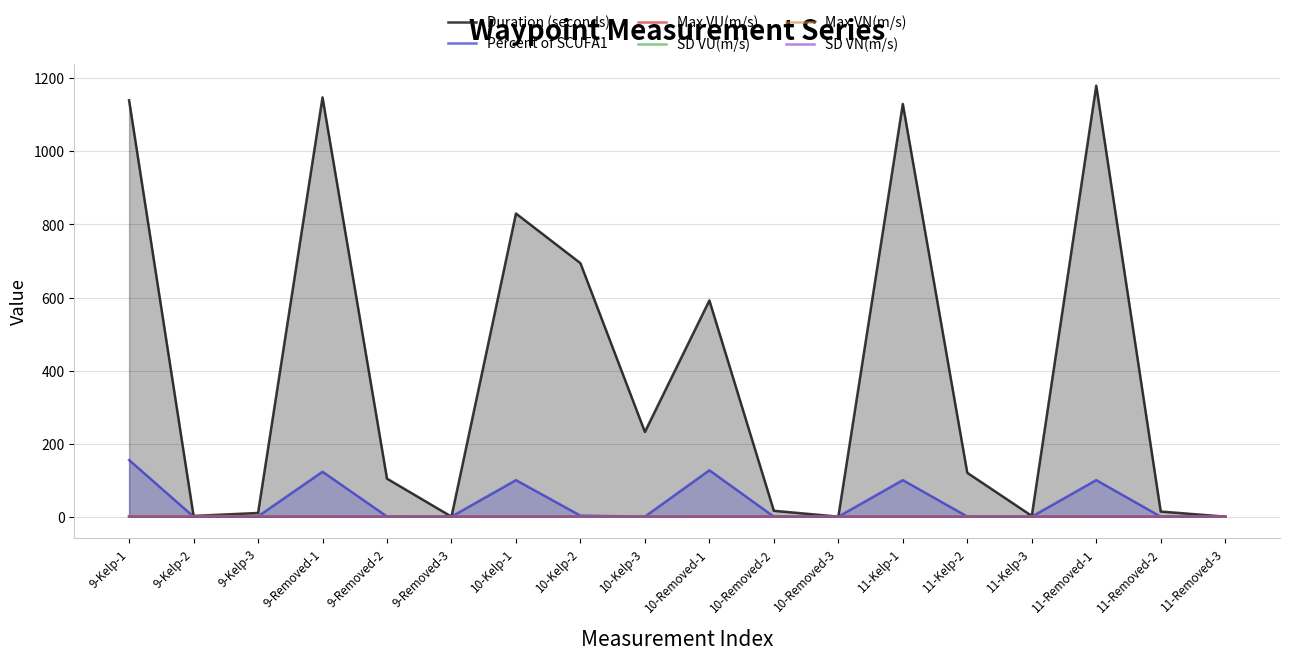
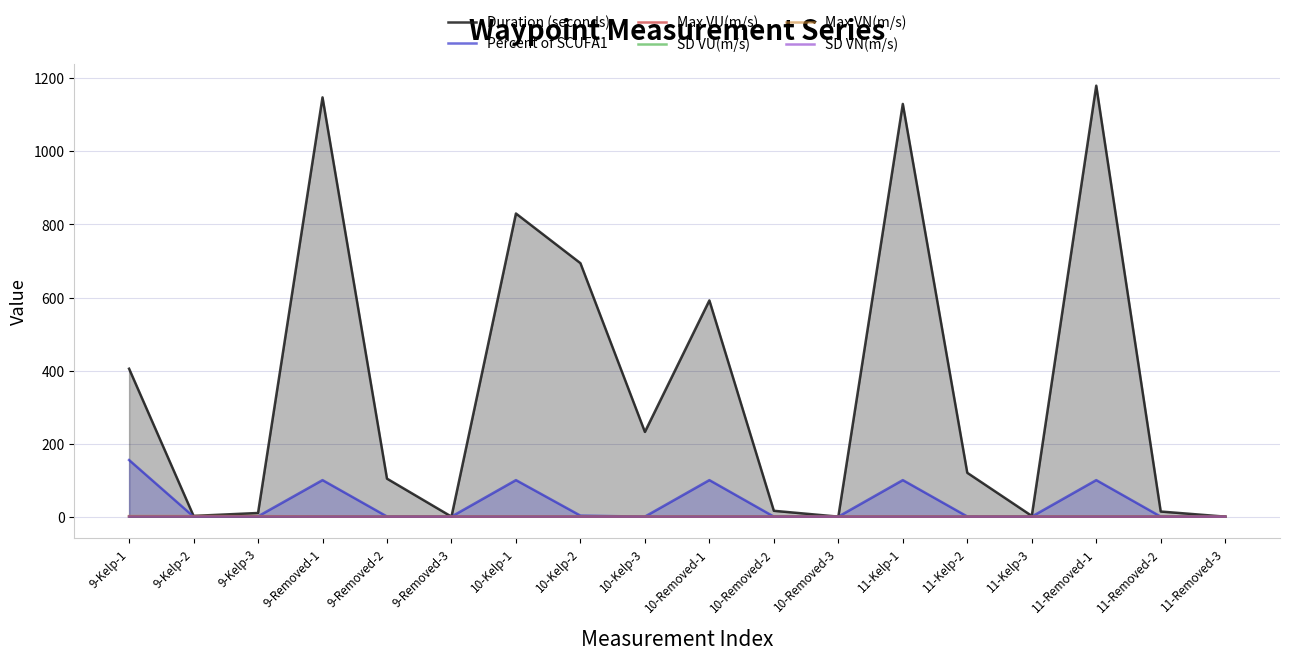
Duration (seconds), 9-Kelp-1: 1140 -> 410
Percent of SCUFA1, 9-Removed-1: 120 -> 100
Percent of SCUFA1, 10-Removed-1: 130 -> 100
